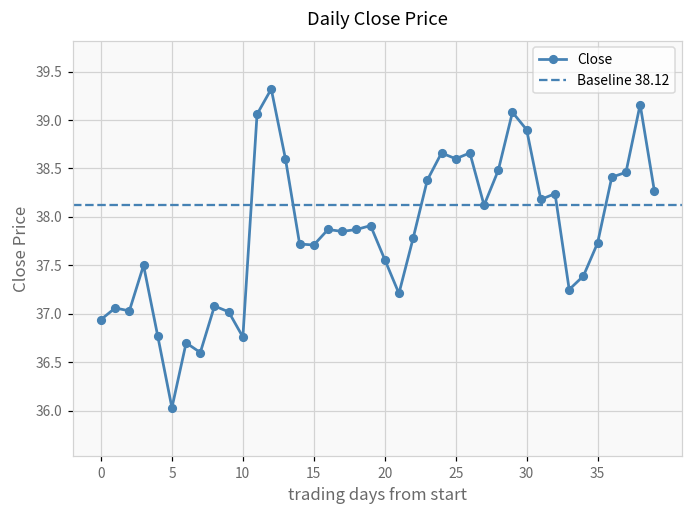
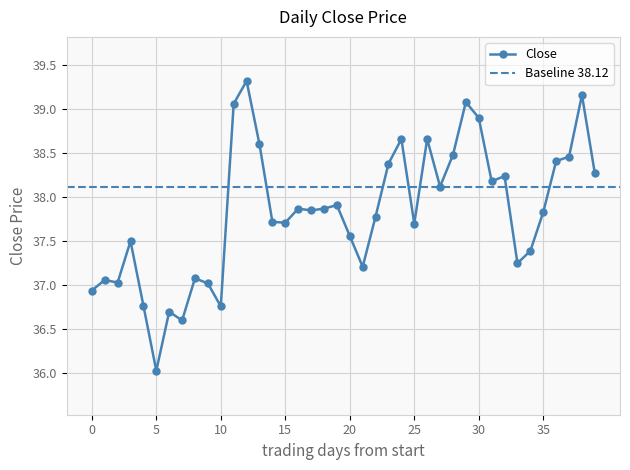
25: 38.6 -> 37.7
35: 37.7 -> 37.8
